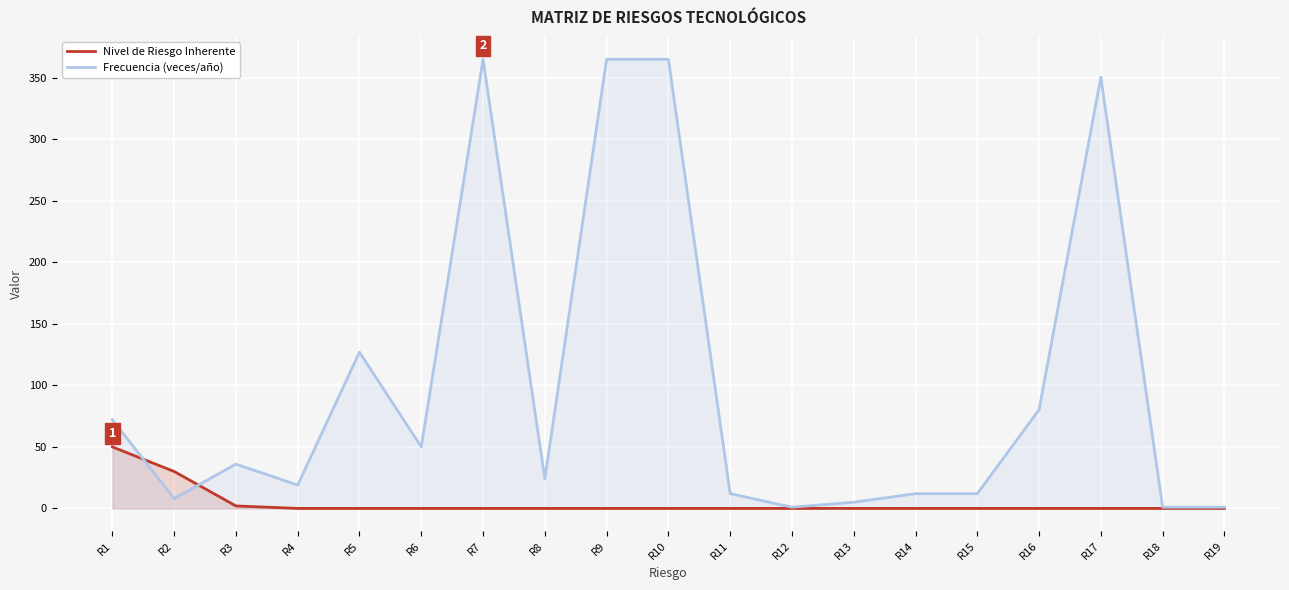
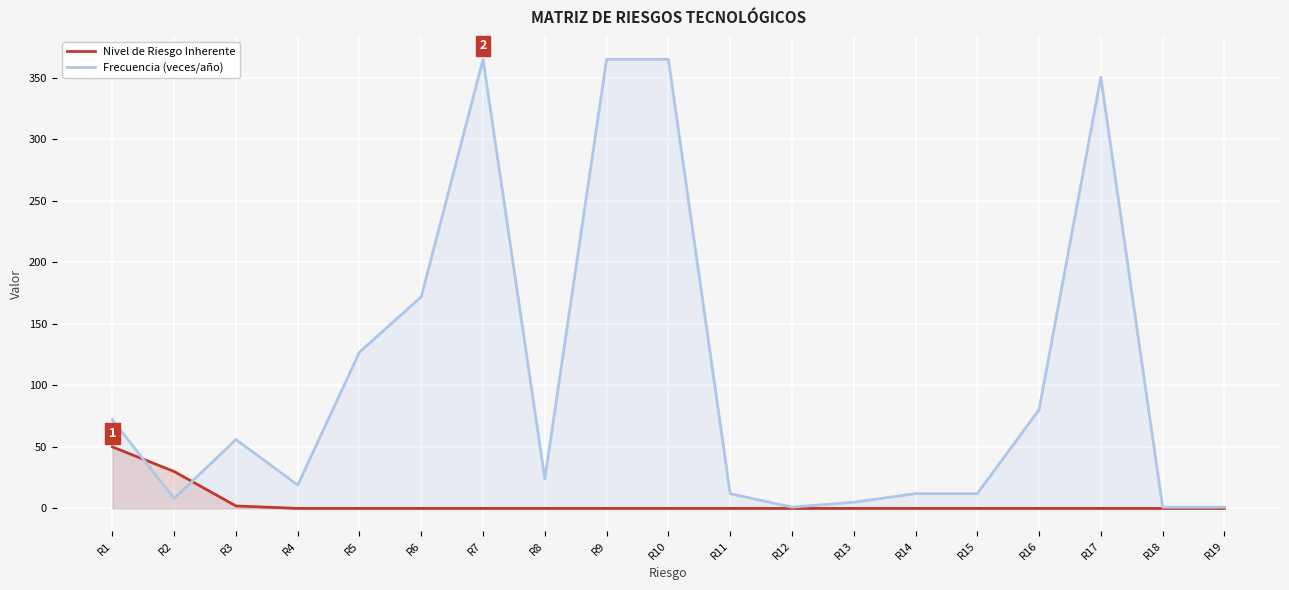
Frecuencia (veces/año), R3: 36 -> 56
Frecuencia (veces/año), R6: 50 -> 172
